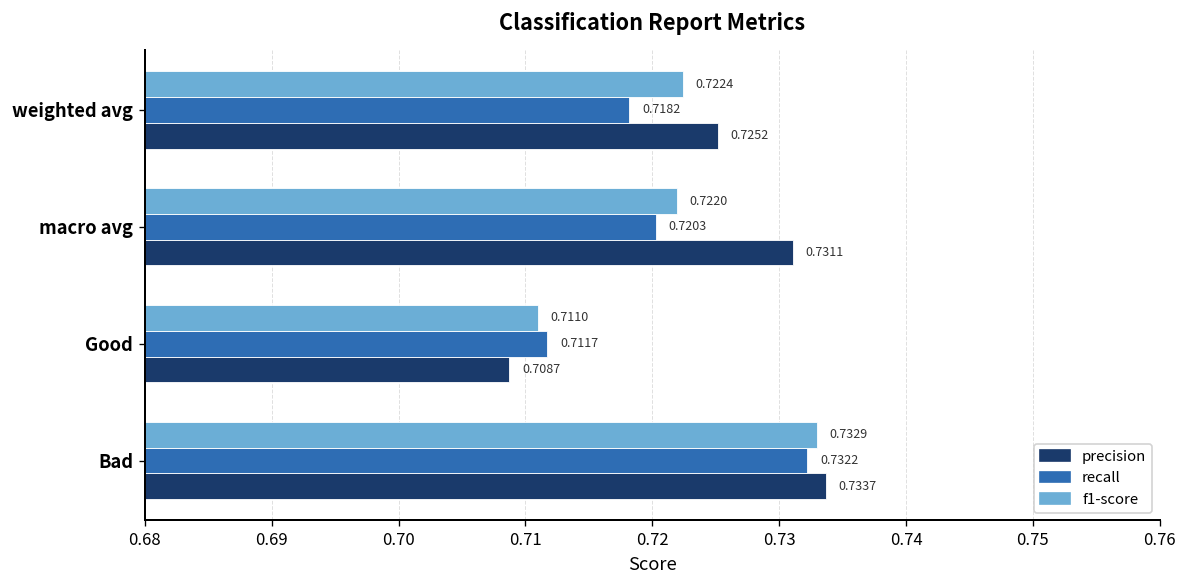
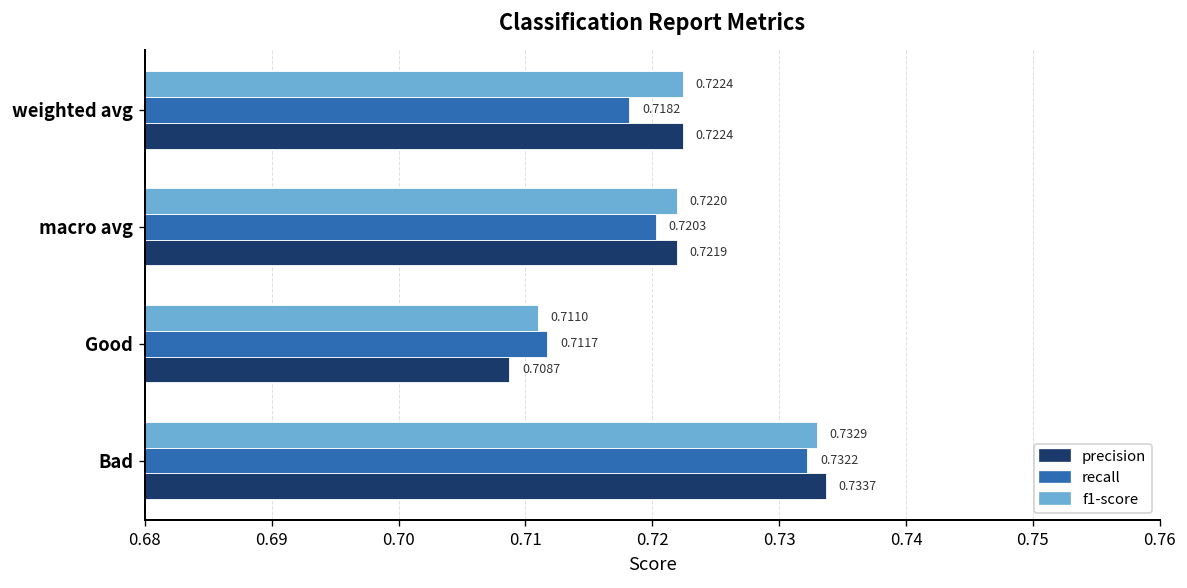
precision, weighted avg: 0.7252 -> 0.7224
precision, macro avg: 0.7311 -> 0.7219
